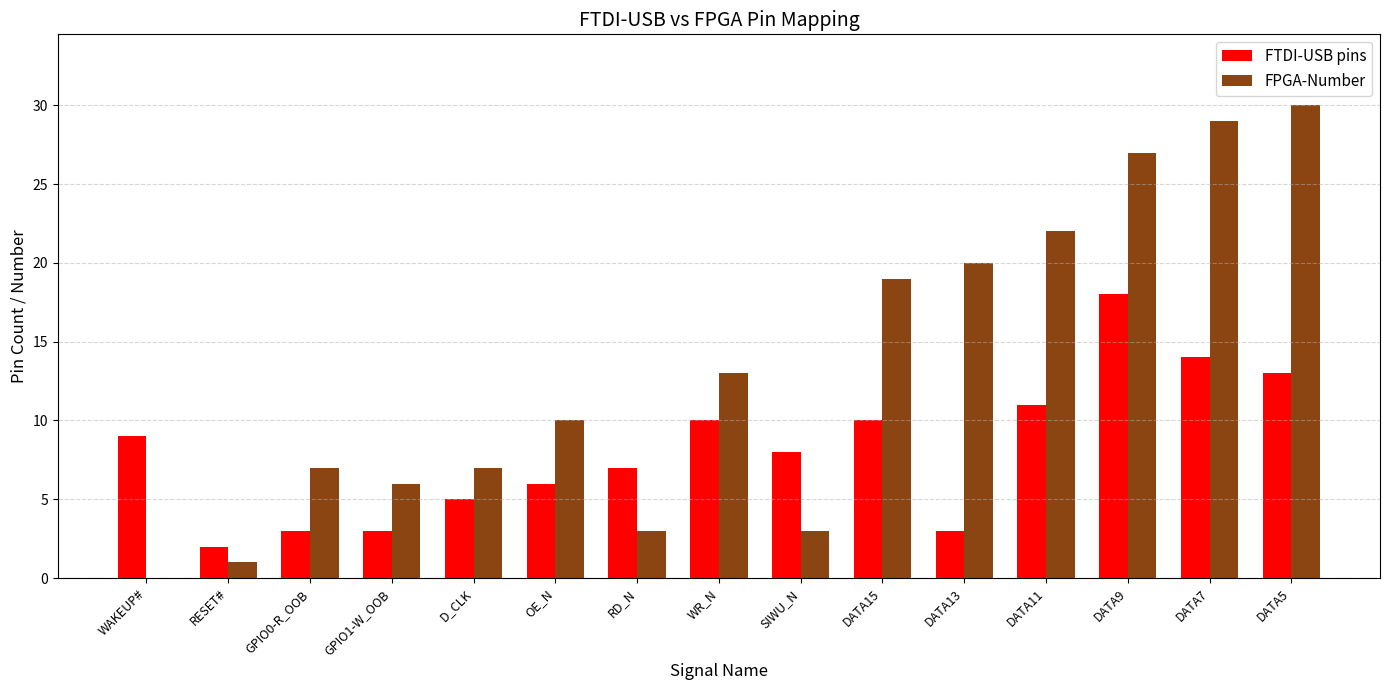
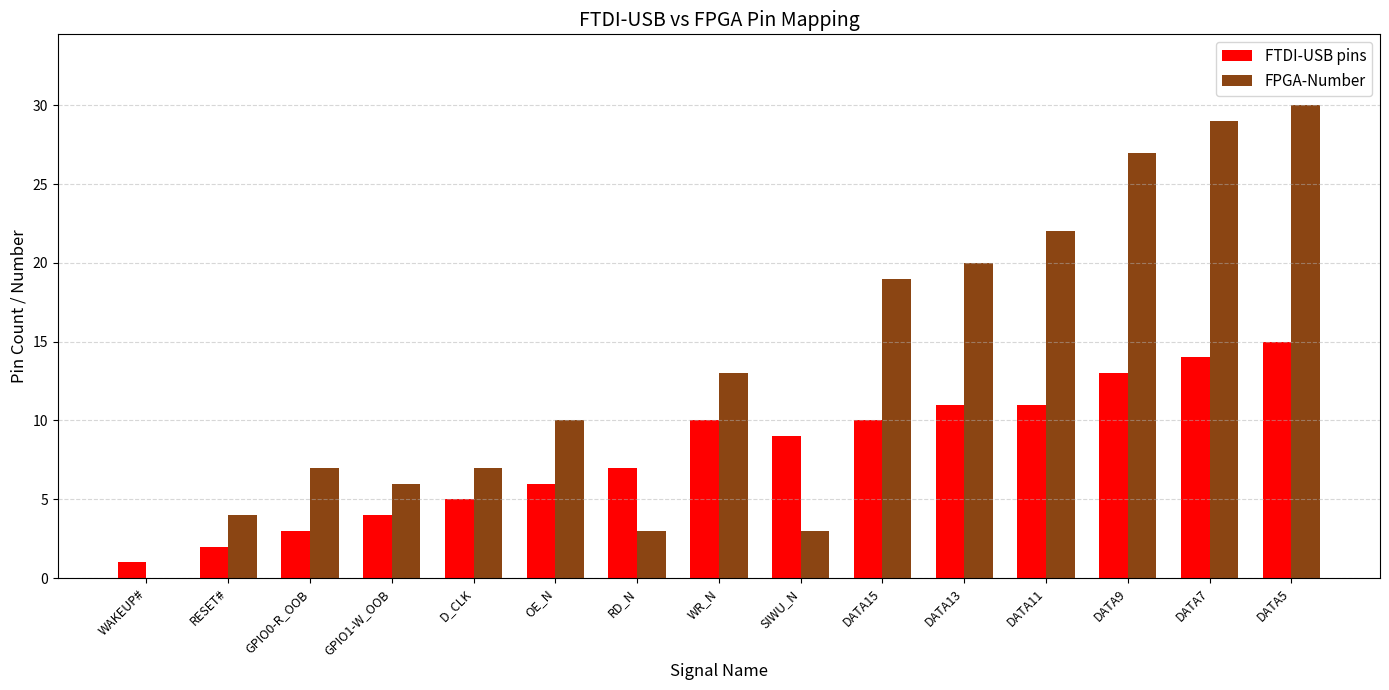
FTDI-USB pins, WAKEUP#: 9 -> 1
FPGA-Number, RESET#: 1 -> 4
FTDI-USB pins, GPIO1-W_OOB: 3 -> 4
FTDI-USB pins, SIWU_N: 8 -> 9
FTDI-USB pins, DATA13: 3 -> 11
FTDI-USB pins, DATA9: 18 -> 13
FTDI-USB pins, DATA5: 13 -> 15
